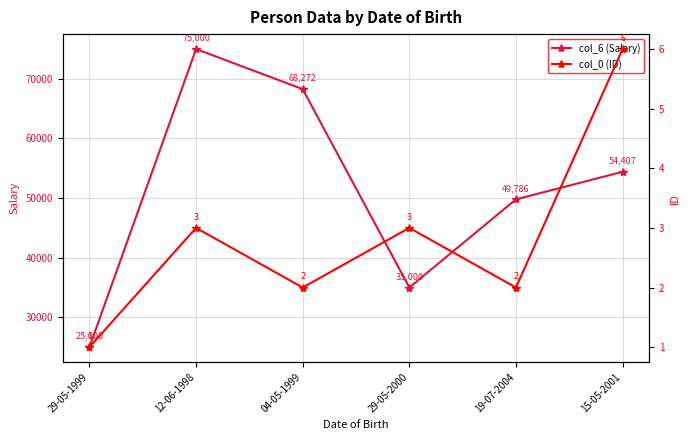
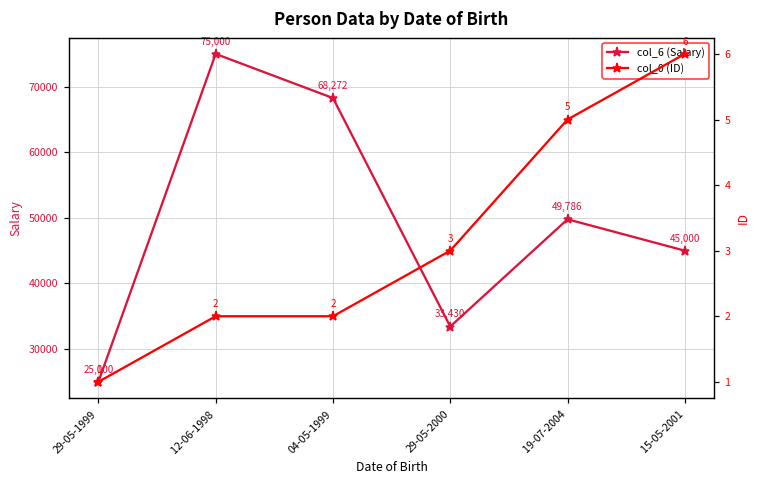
col_6 (Salary), 29-05-2000: 35,000 -> 33,430
col_6 (Salary), 15-05-2001: 54,407 -> 45,000
col_0 (ID), 12-06-1998: 3 -> 2
col_0 (ID), 19-07-2004: 2 -> 5
